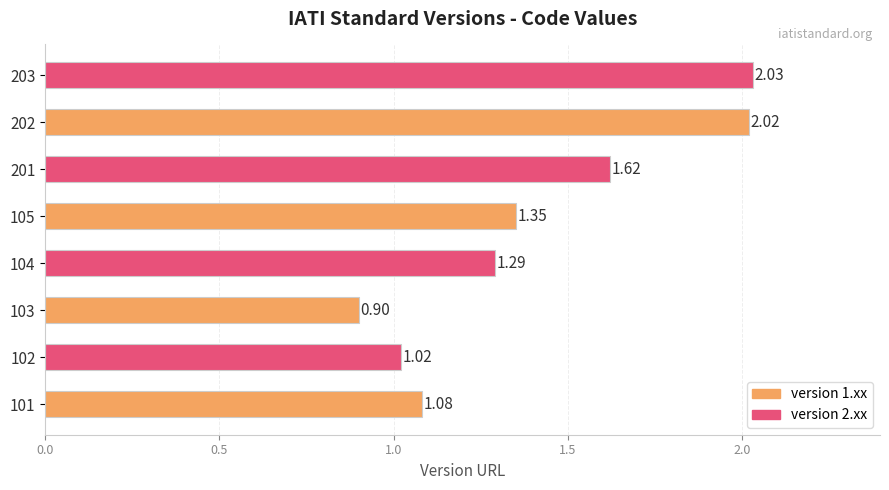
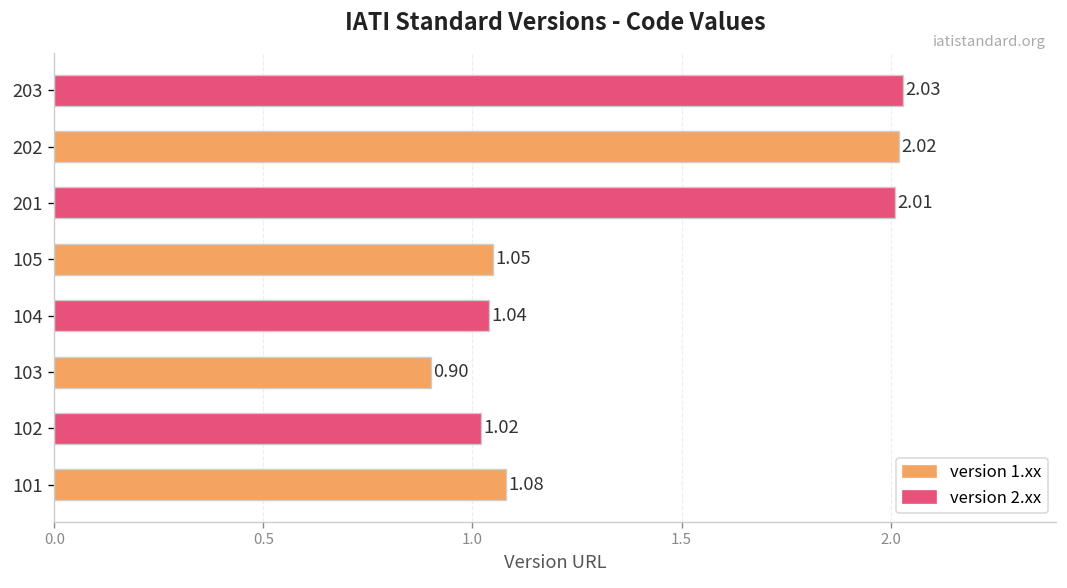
201: 1.62 -> 2.01
105: 1.35 -> 1.05
104: 1.29 -> 1.04
